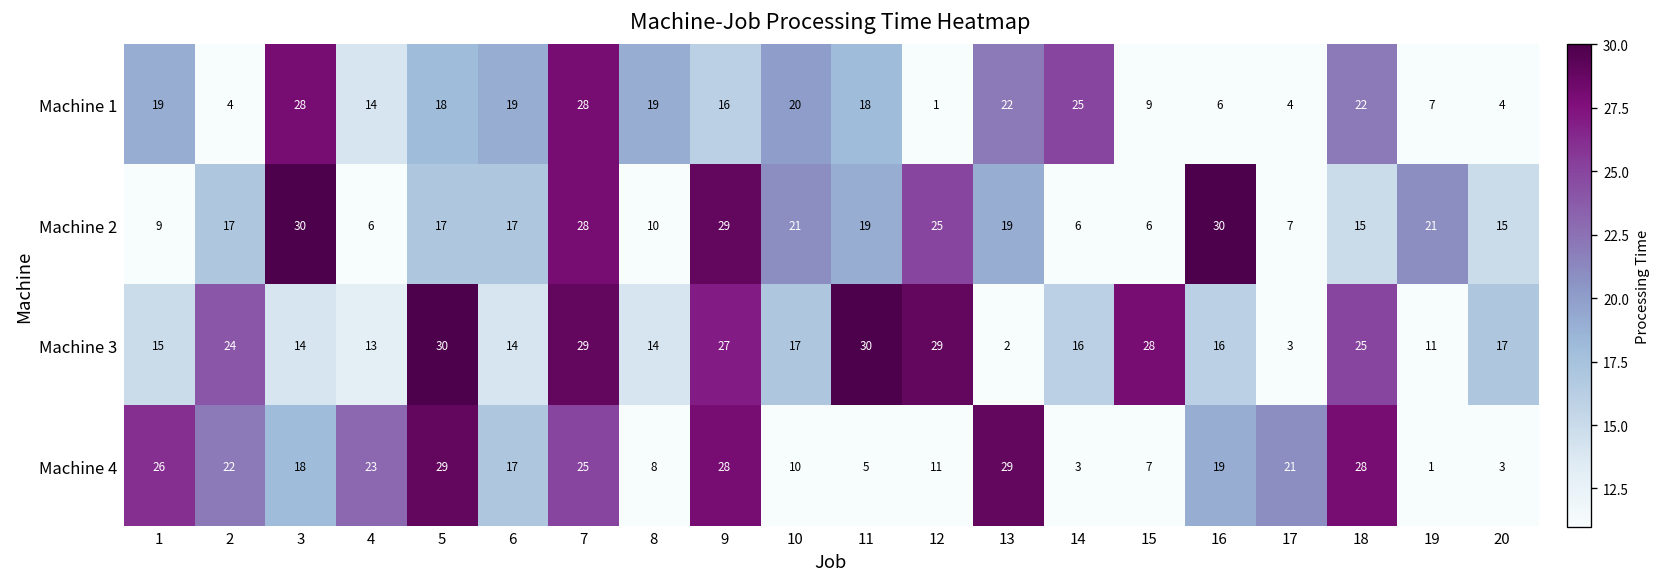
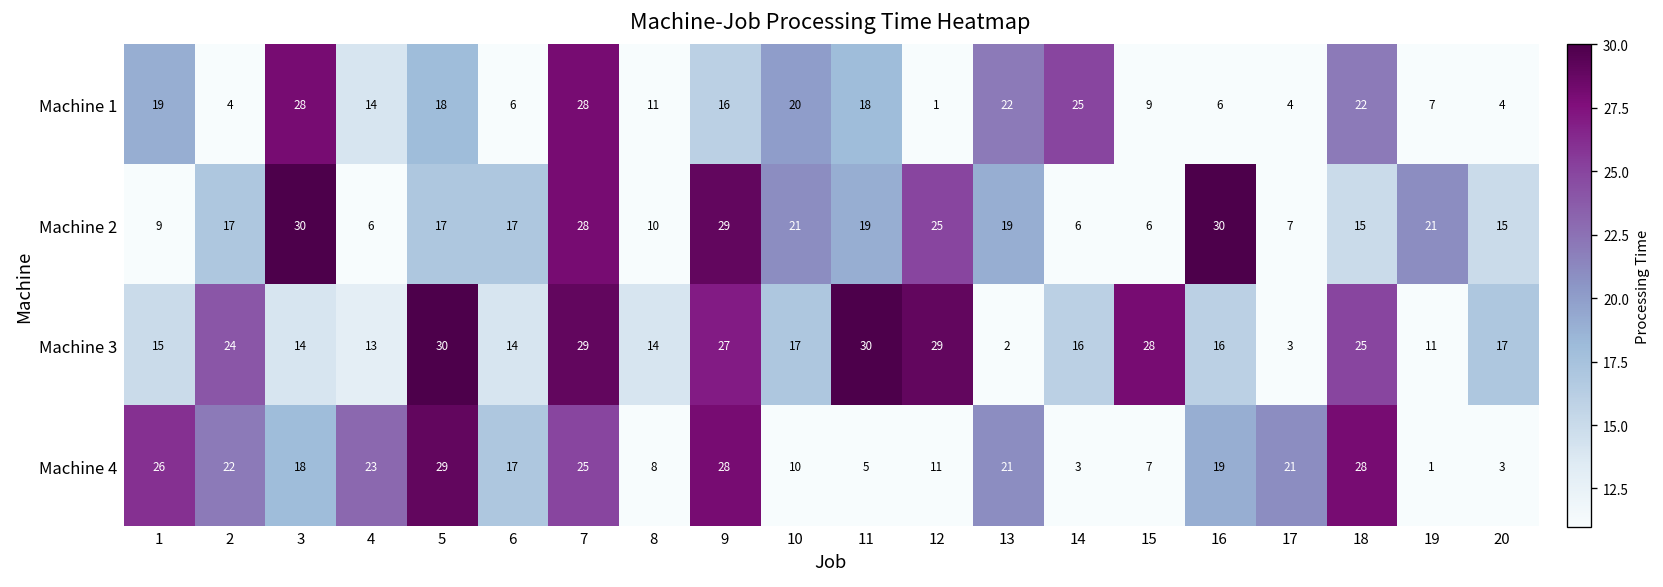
Machine 1, 6: 19 -> 6
Machine 1, 8: 19 -> 11
Machine 4, 13: 29 -> 21
